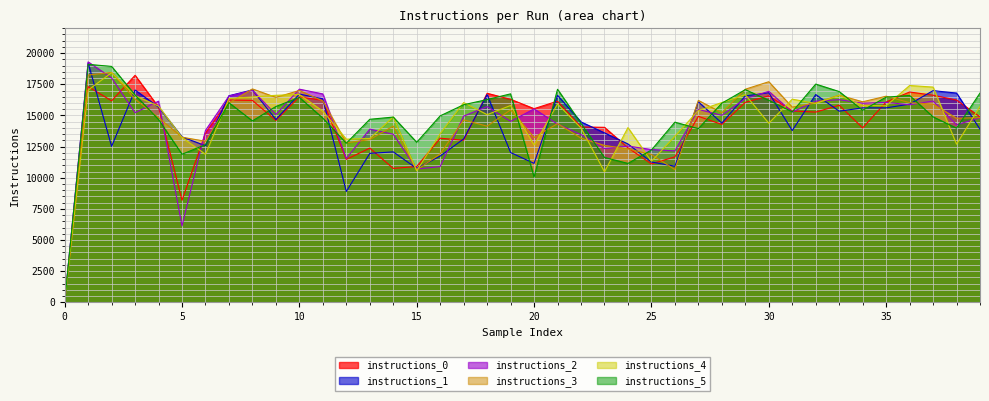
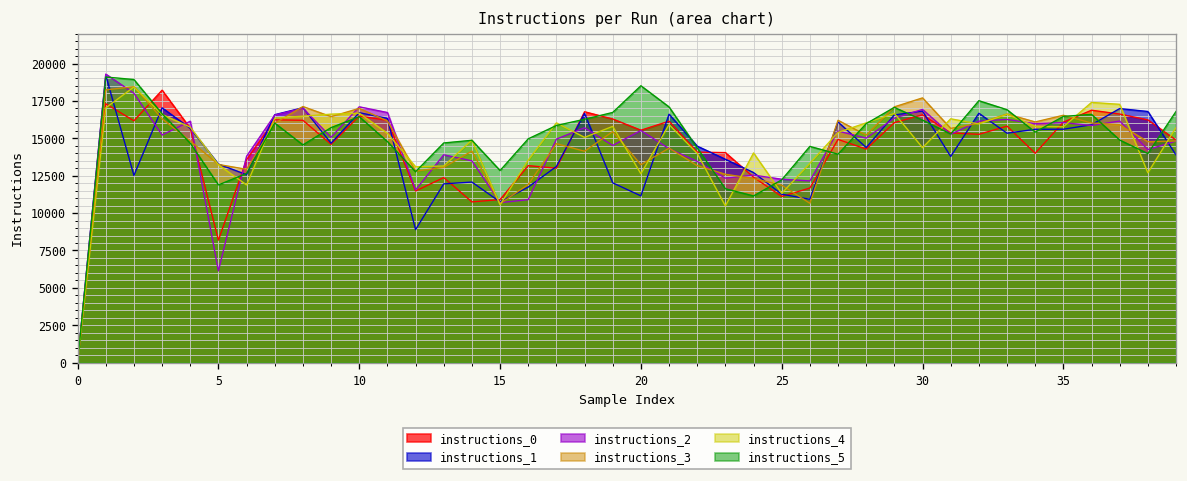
instructions_5, 20: 10100 -> 18500
